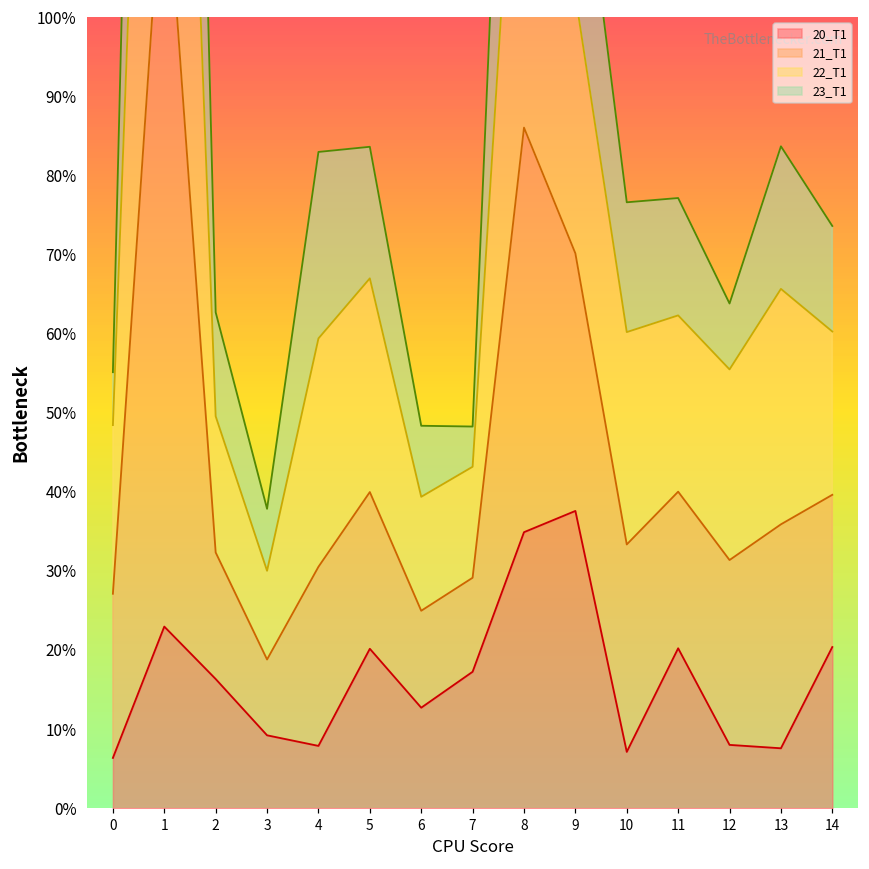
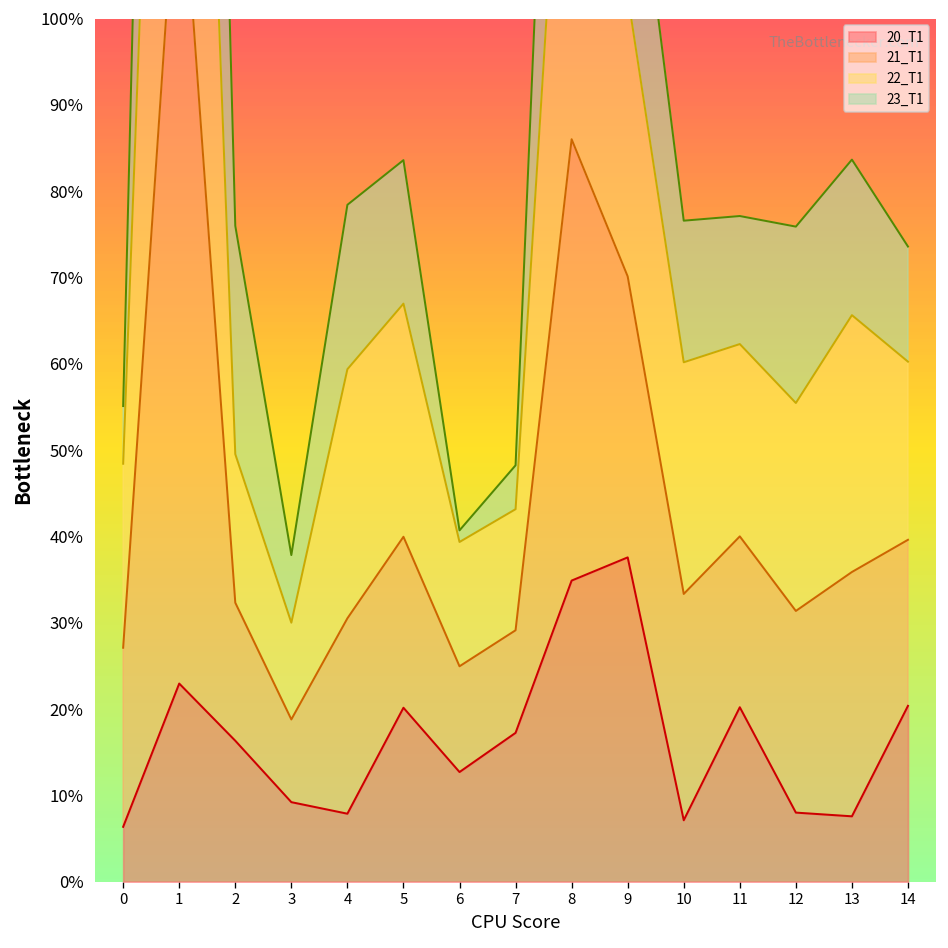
23_T1, 2: 13% -> 26%
23_T1, 4: 24% -> 19%
23_T1, 6: 9% -> 1%
23_T1, 12: 8% -> 20%
